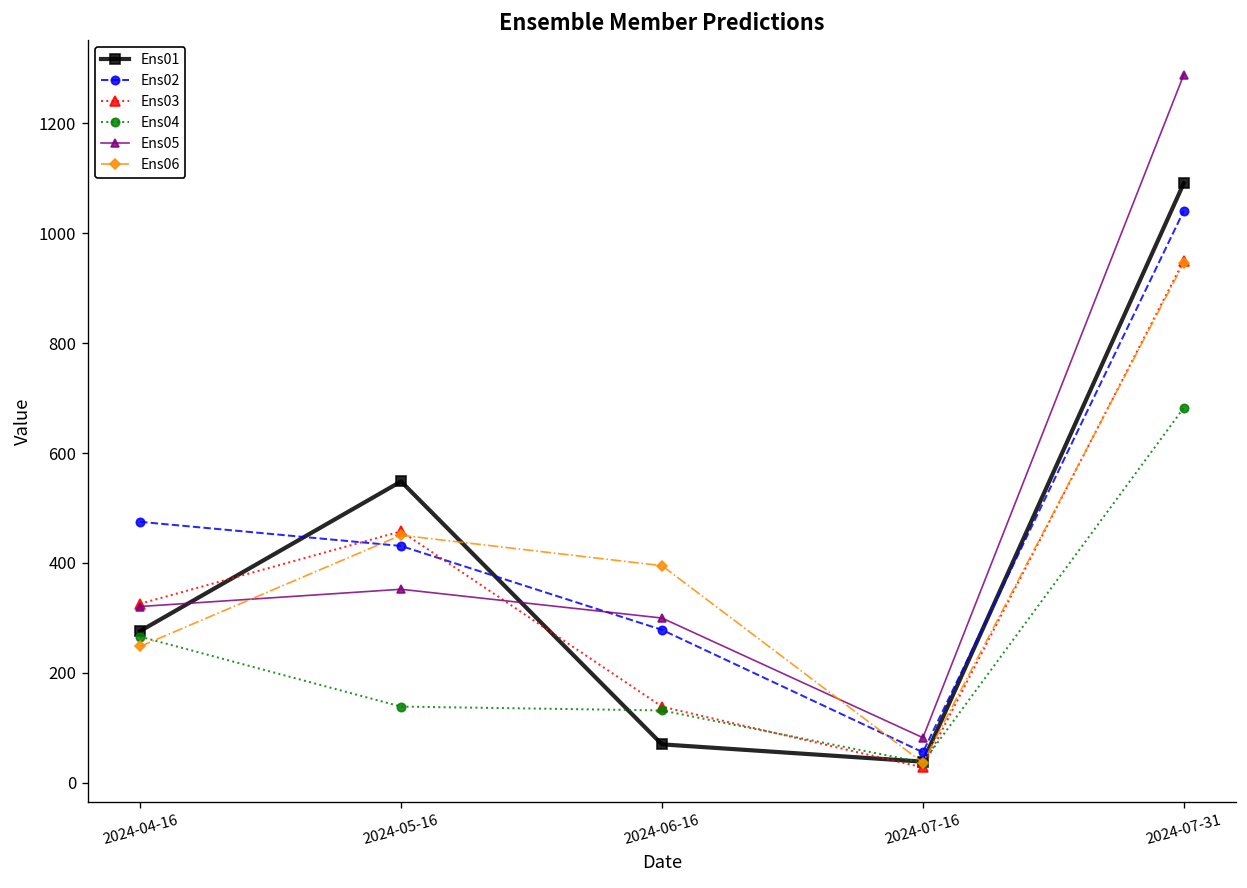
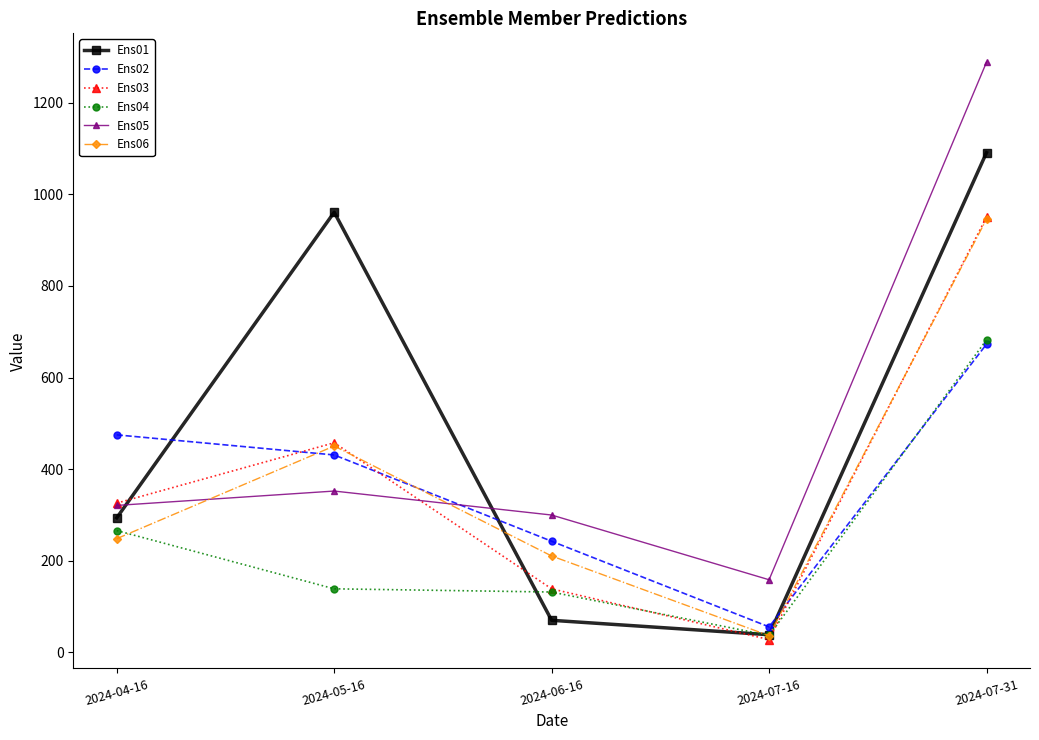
Ens01, 2024-04-16: 280 -> 290
Ens01, 2024-05-16: 550 -> 960
Ens02, 2024-06-16: 280 -> 240
Ens06, 2024-06-16: 400 -> 210
Ens05, 2024-07-16: 80 -> 160
Ens02, 2024-07-31: 1040 -> 670
